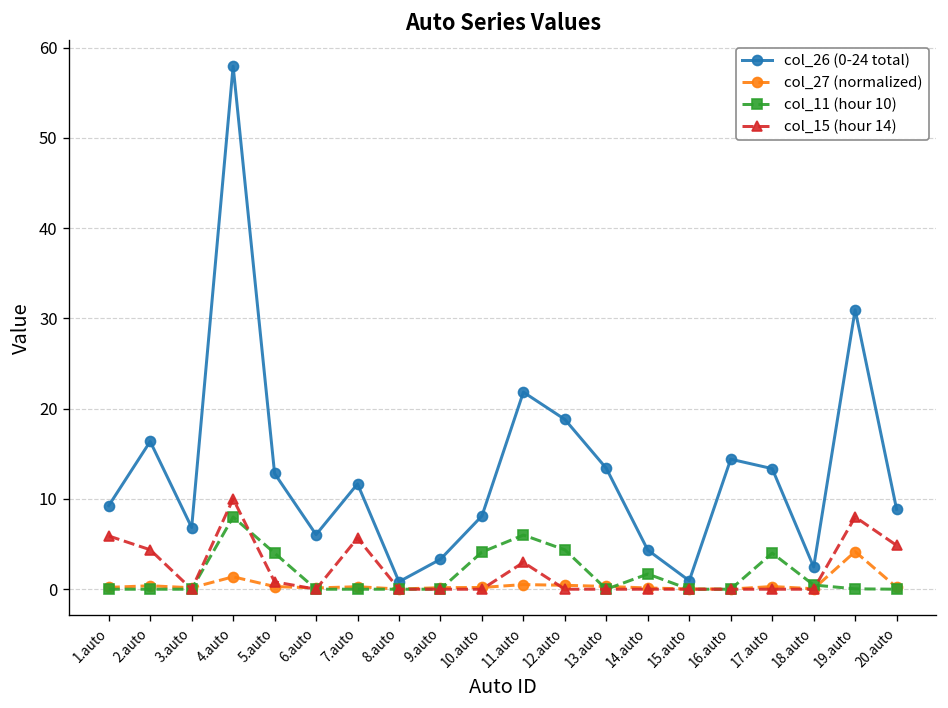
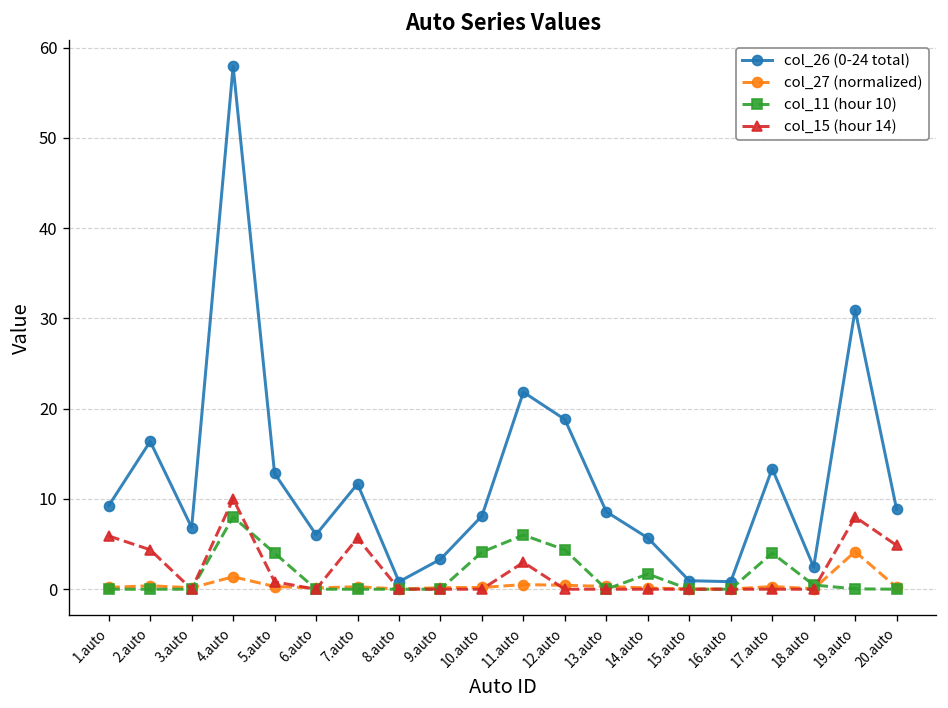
col_26 (0-24 total), 13.auto: 13 -> 9
col_26 (0-24 total), 14.auto: 4 -> 6
col_26 (0-24 total), 16.auto: 14 -> 1
